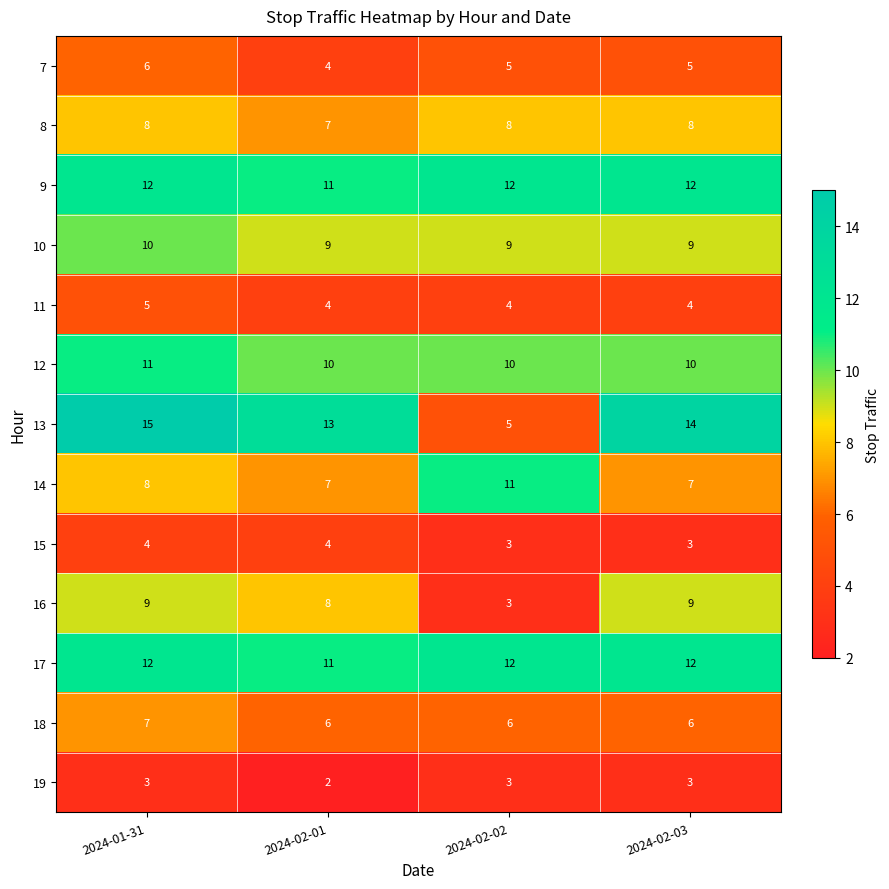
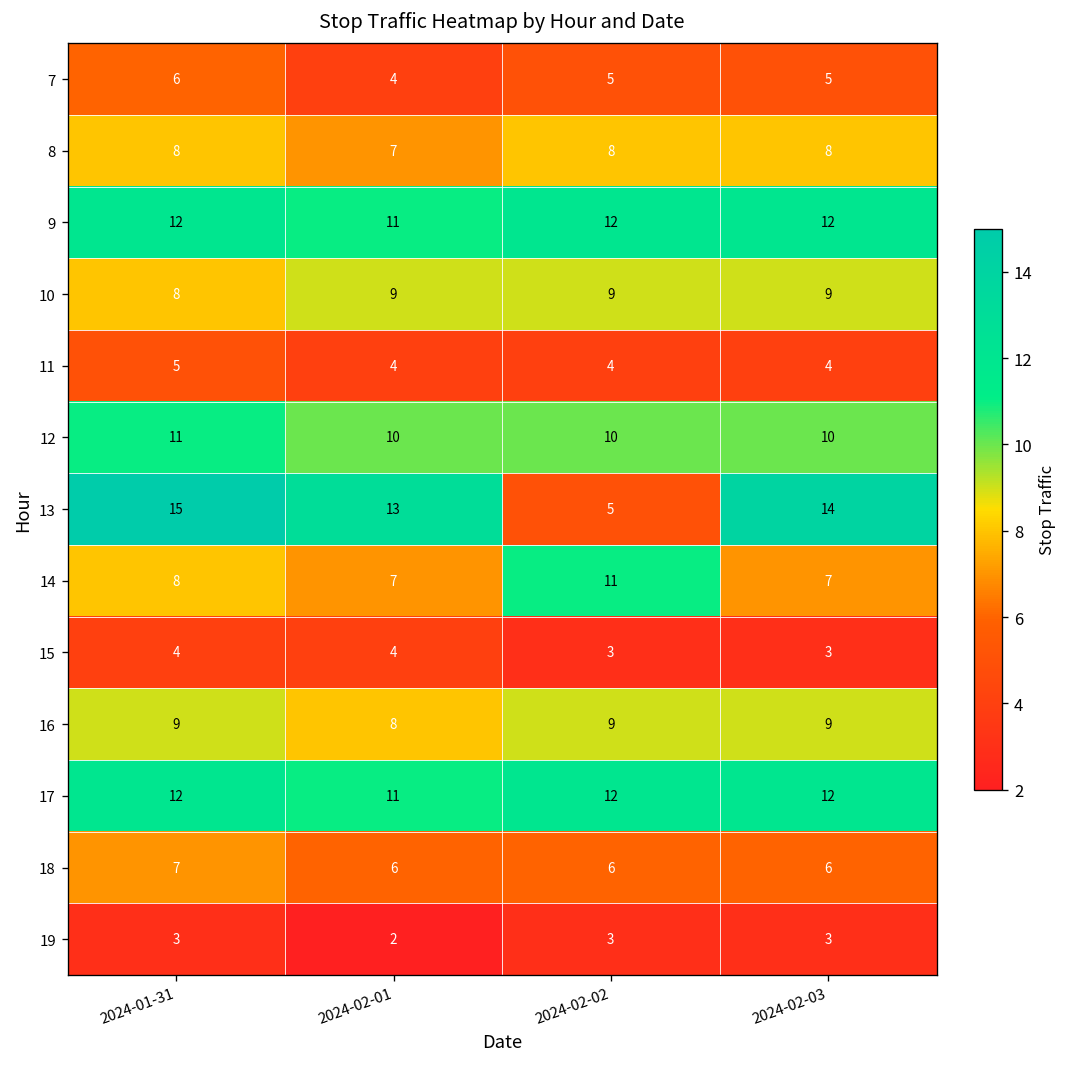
10, 2024-01-31: 10 -> 8
16, 2024-02-02: 3 -> 9
